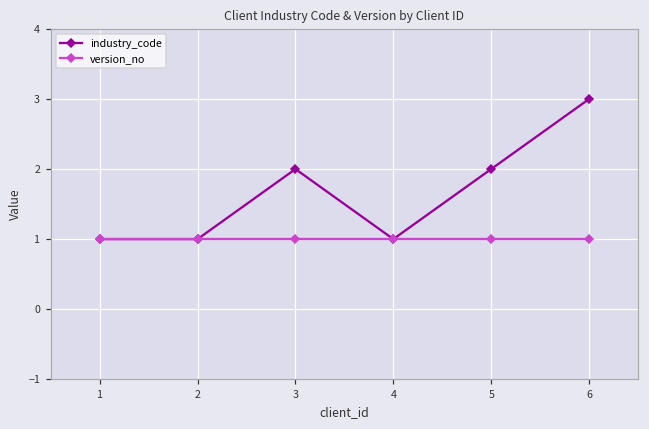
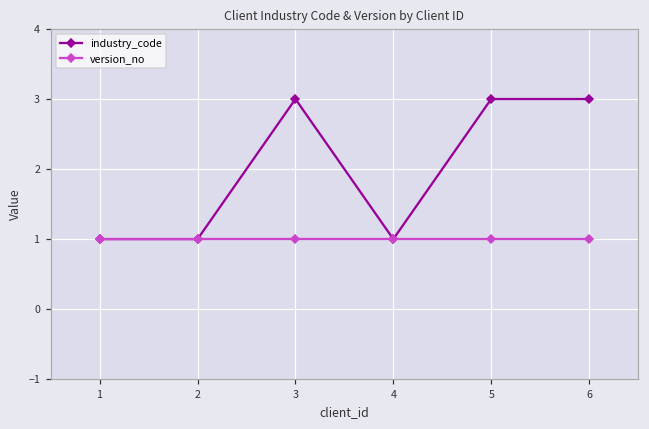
industry_code, 3: 2 -> 3
industry_code, 5: 2 -> 3
